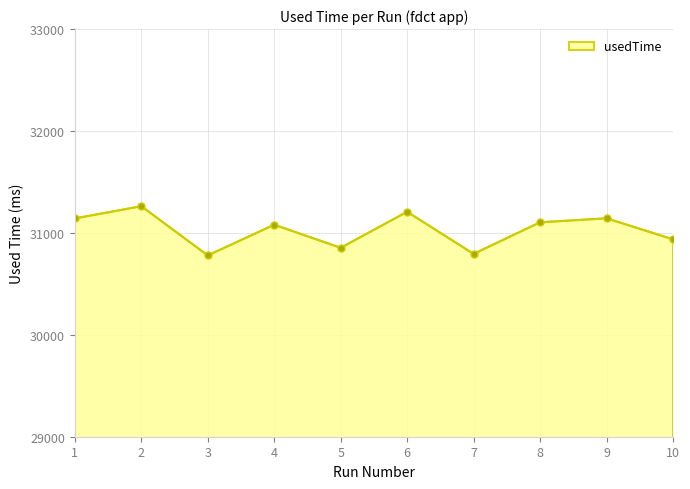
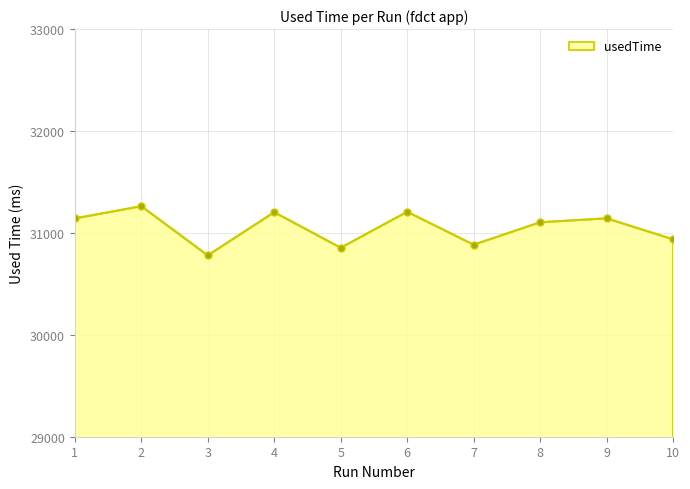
4: 31080 -> 31200
7: 30790 -> 30880
